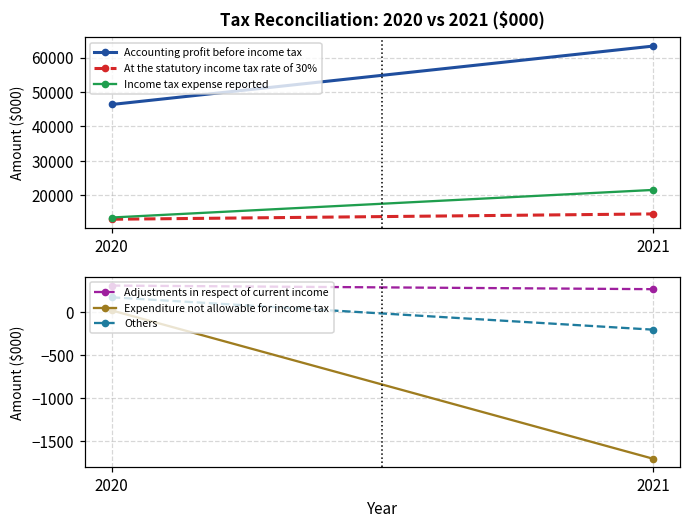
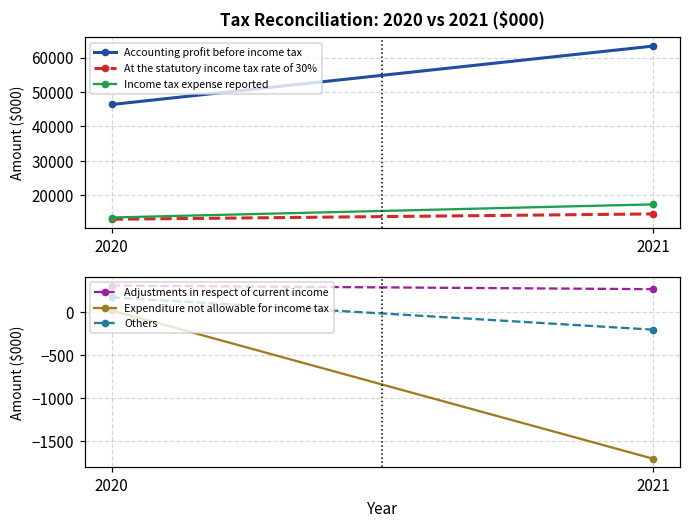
Tax Reconciliation: 2020 vs 2021 ($000), Income tax expense reported, 2021: 22000 -> 17000
